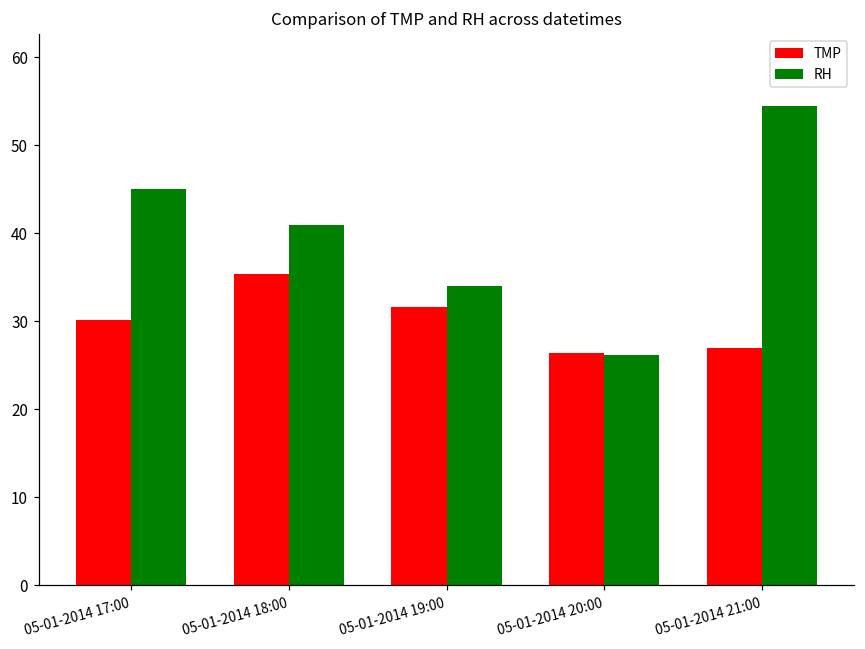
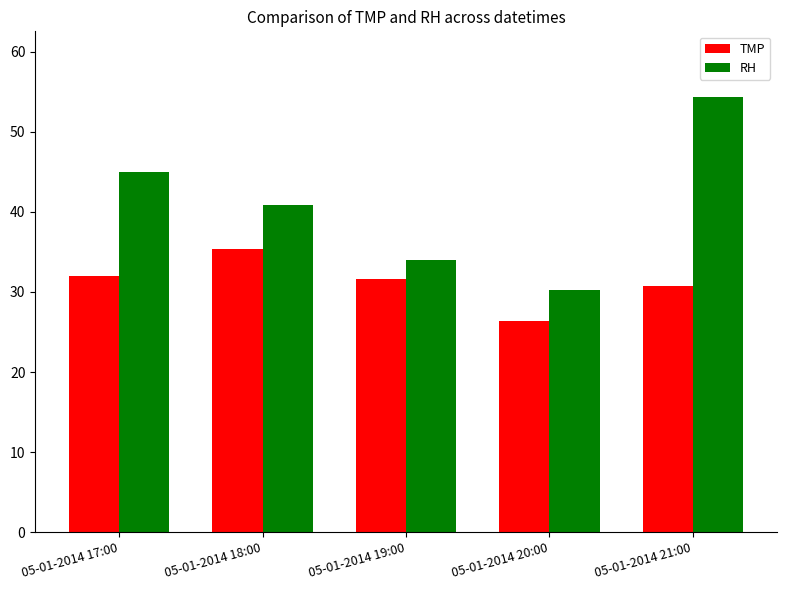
TMP, 05-01-2014 17:00: 30 -> 32
RH, 05-01-2014 20:00: 26 -> 30
TMP, 05-01-2014 21:00: 27 -> 31
